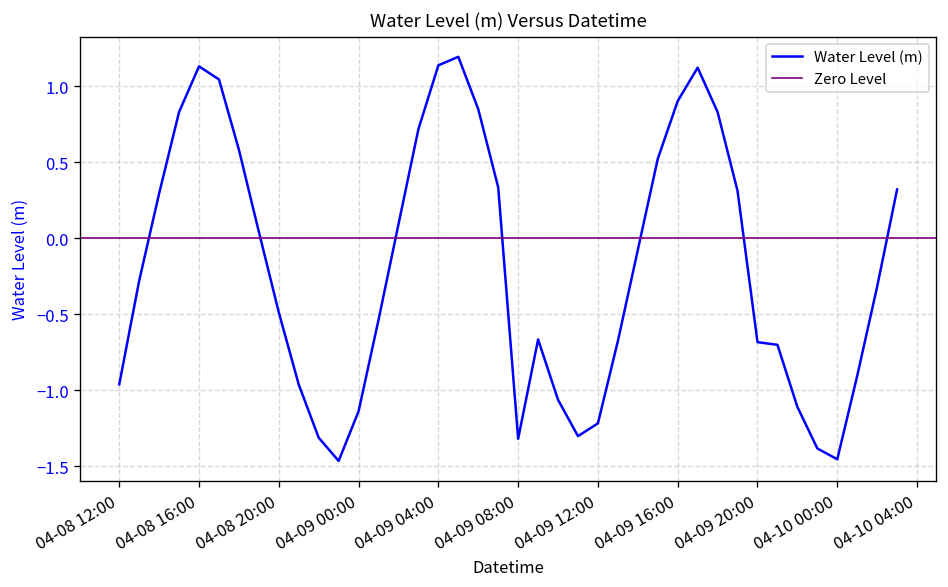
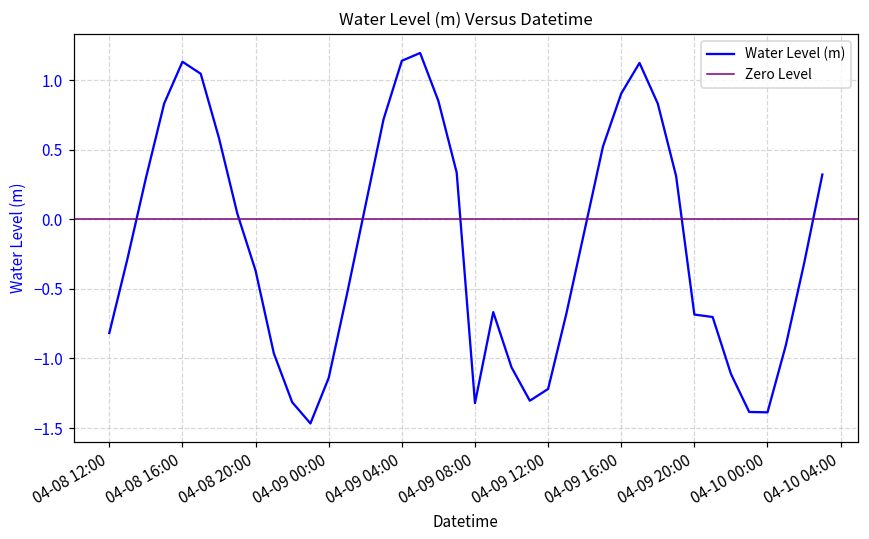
04-08 12:00: -0.96 -> -0.82
04-08 20:00: -0.49 -> -0.37
04-10 00:00: -1.46 -> -1.39
